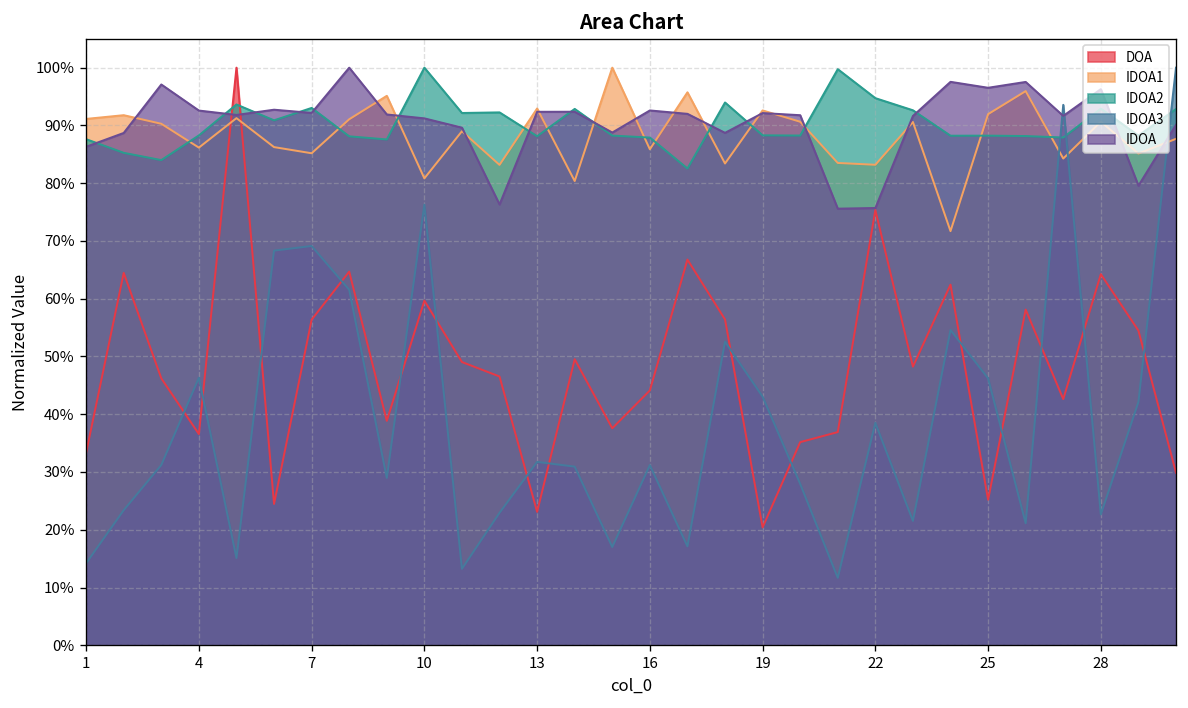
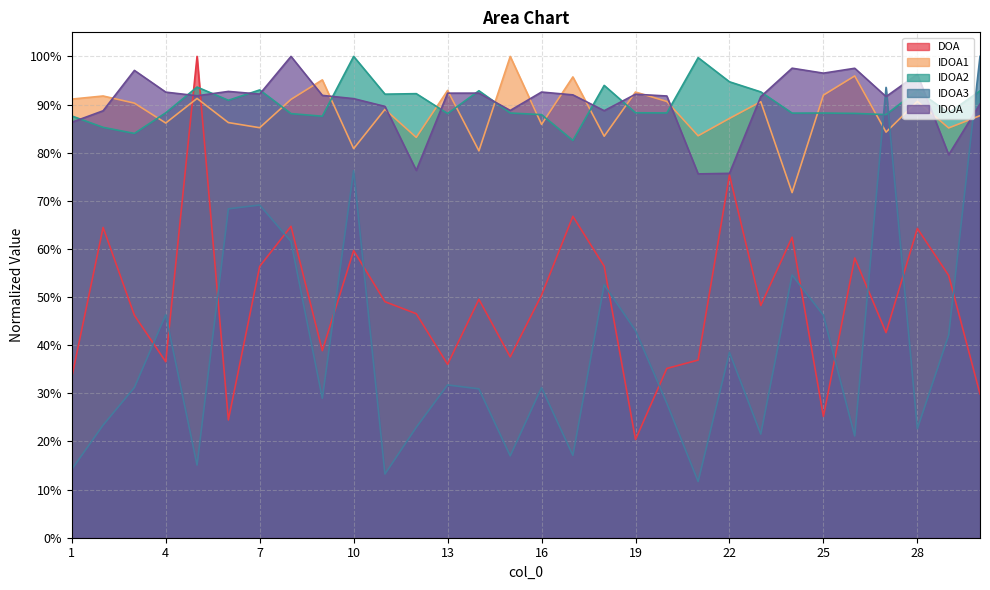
DOA, 13: 23% -> 36%
DOA, 16: 44% -> 50%
IDOA1, 22: 83% -> 87%
